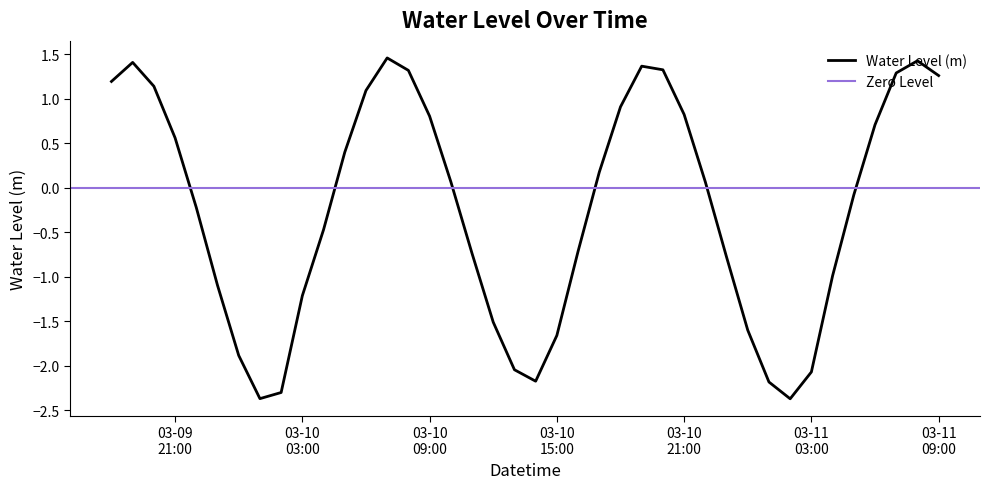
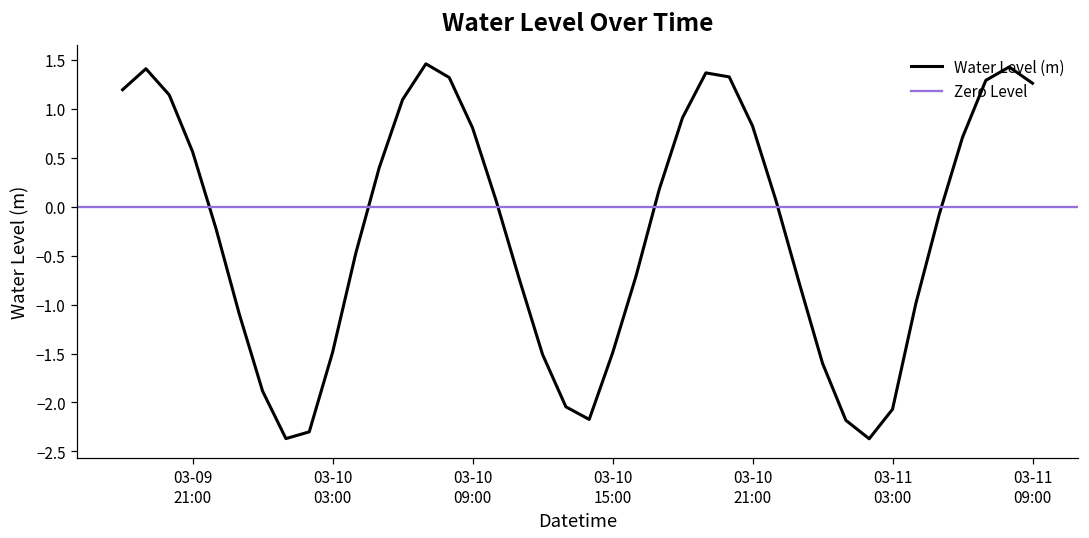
03-10 03:00: -1.2 -> -1.5
03-10 15:00: -1.7 -> -1.5
